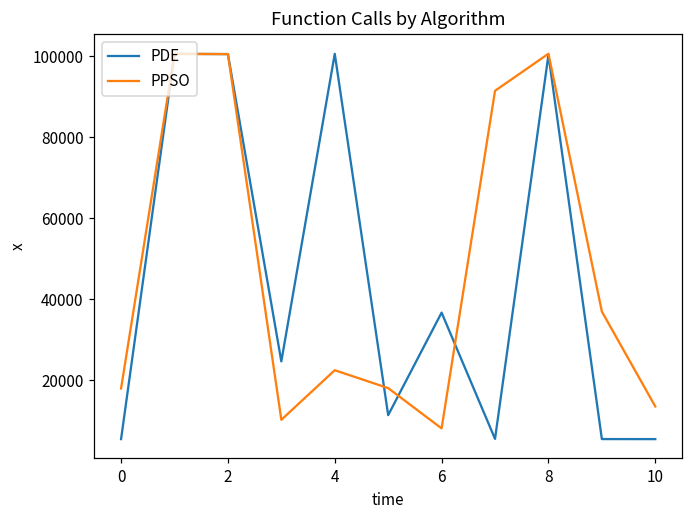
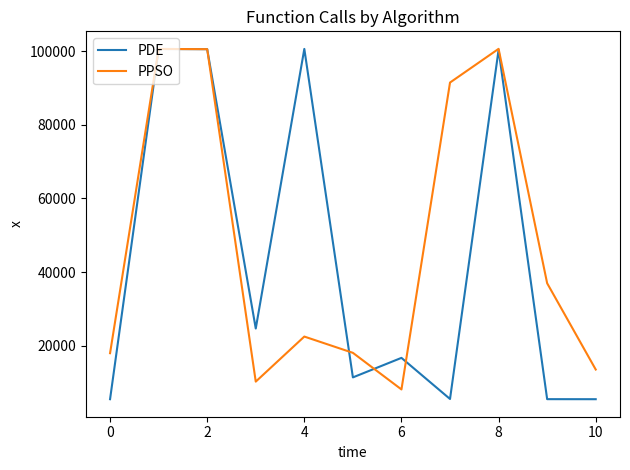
PDE, 6: 37000 -> 17000
